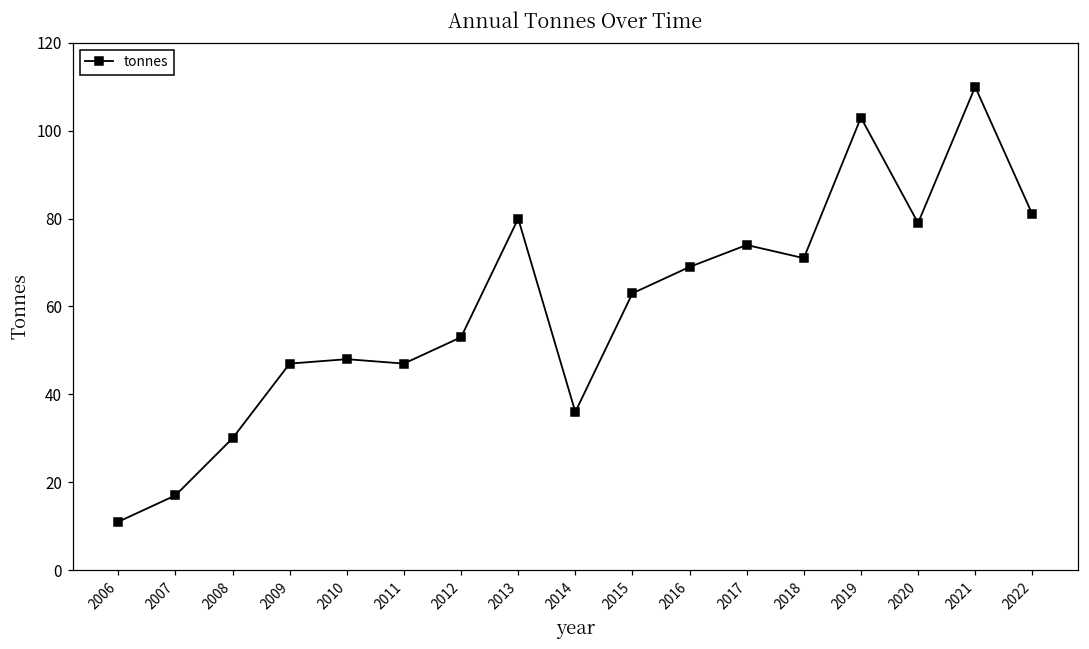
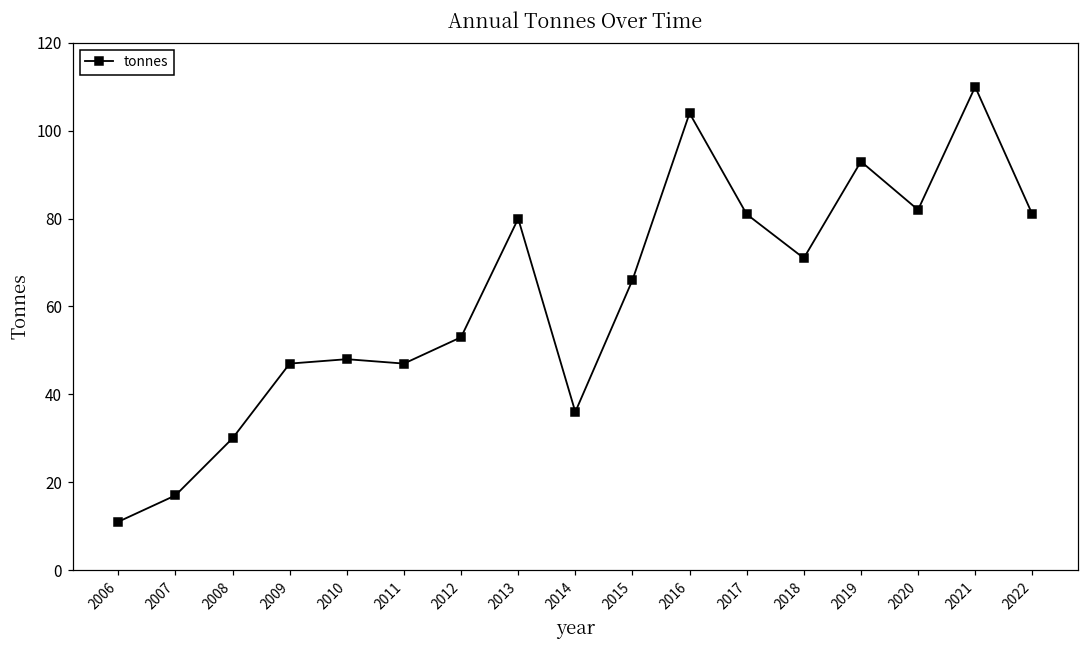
2015: 63 -> 66
2016: 69 -> 104
2017: 74 -> 81
2019: 103 -> 93
2020: 79 -> 82
